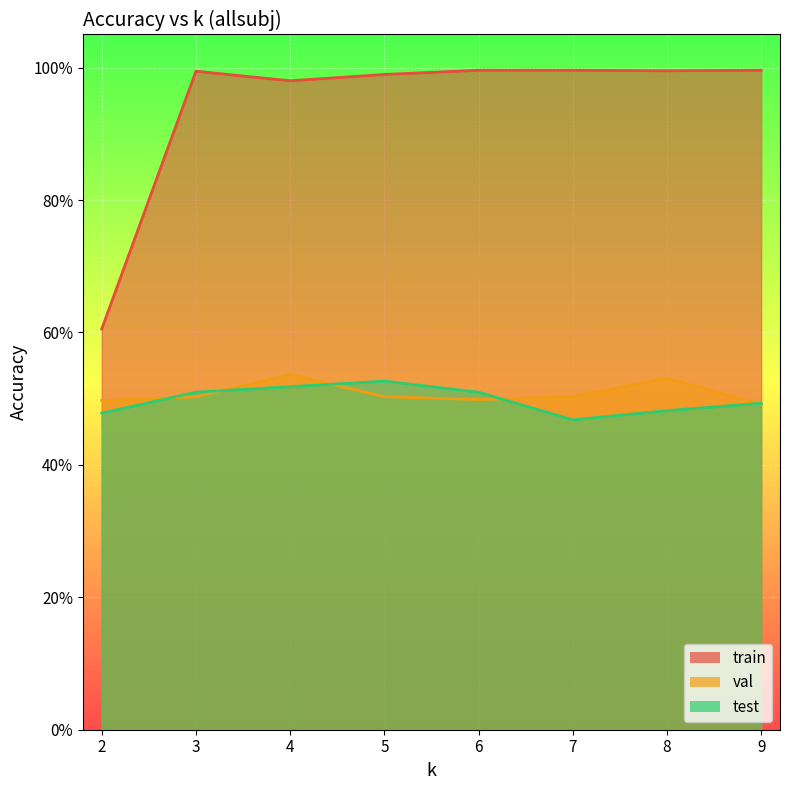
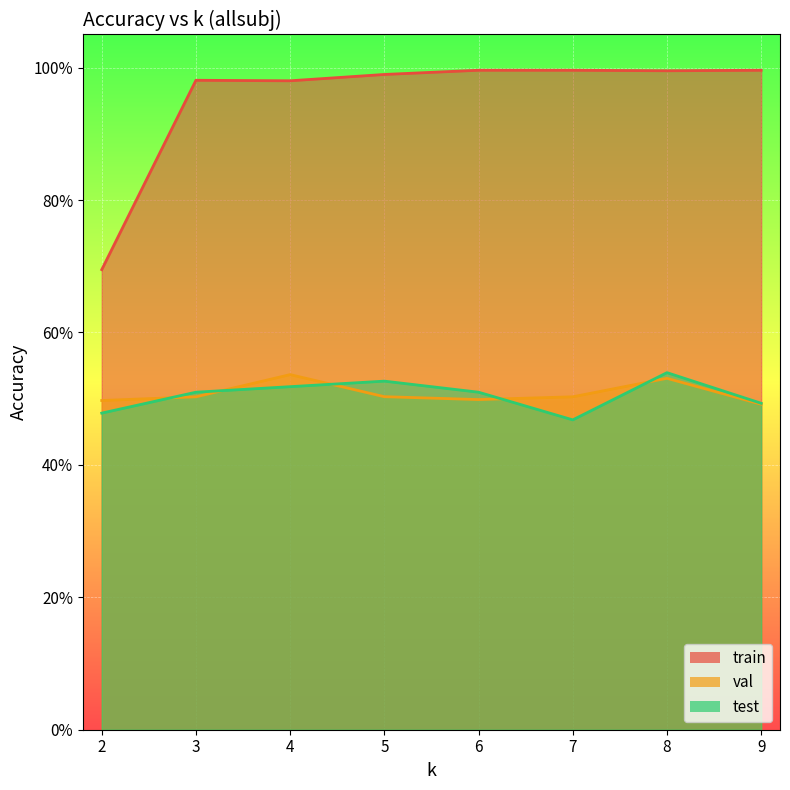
train, 2: 61% -> 69%
train, 3: 99% -> 98%
test, 8: 48% -> 54%
